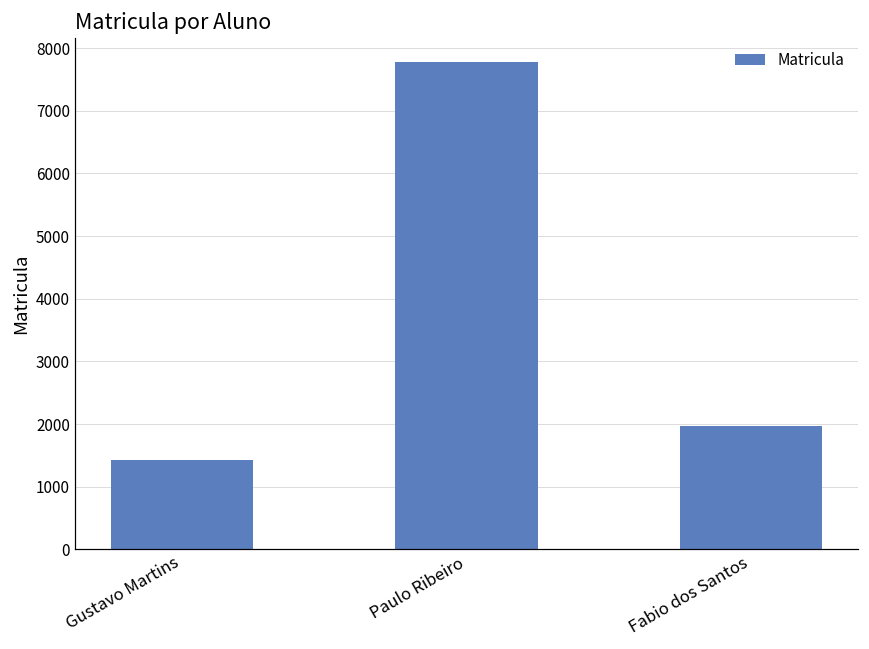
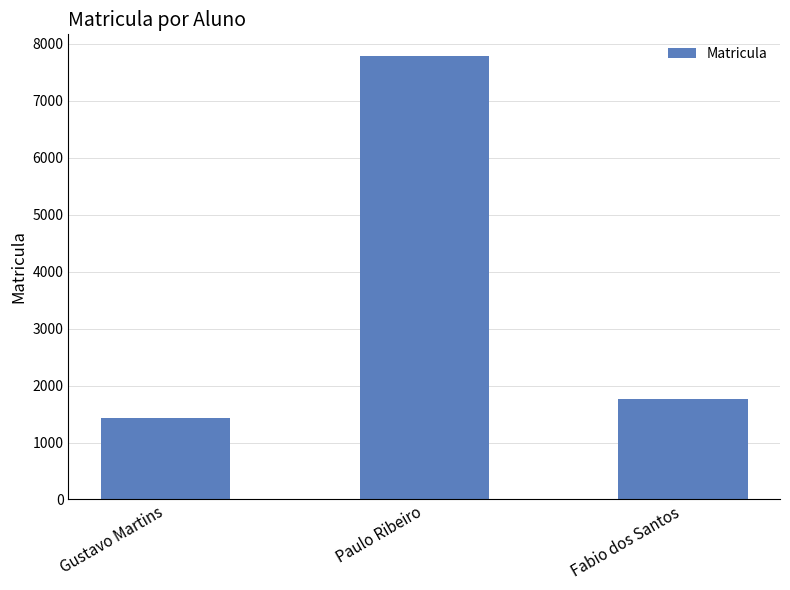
Fabio dos Santos: 2000 -> 1800
